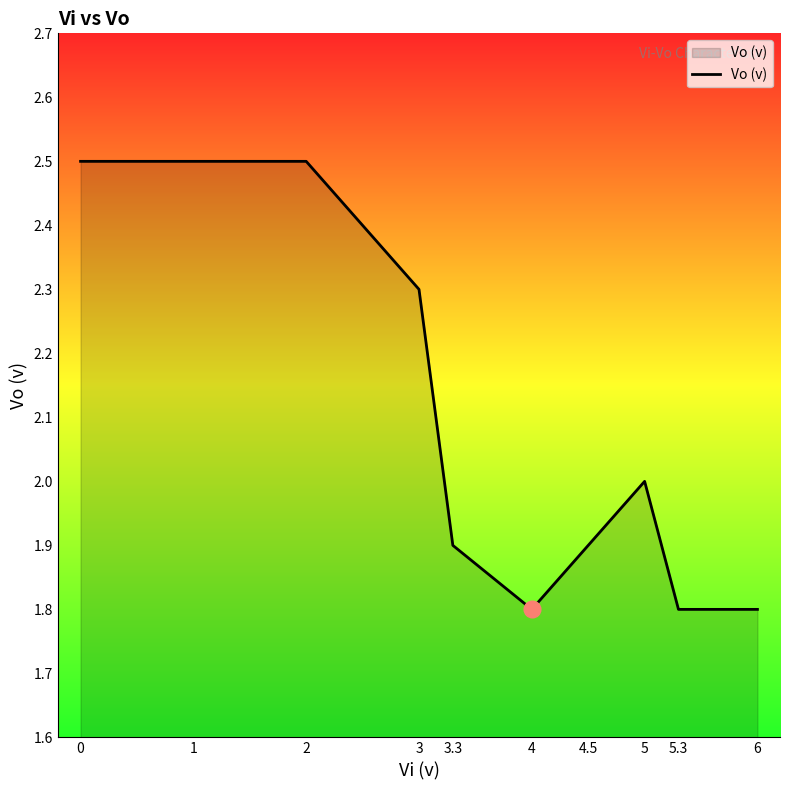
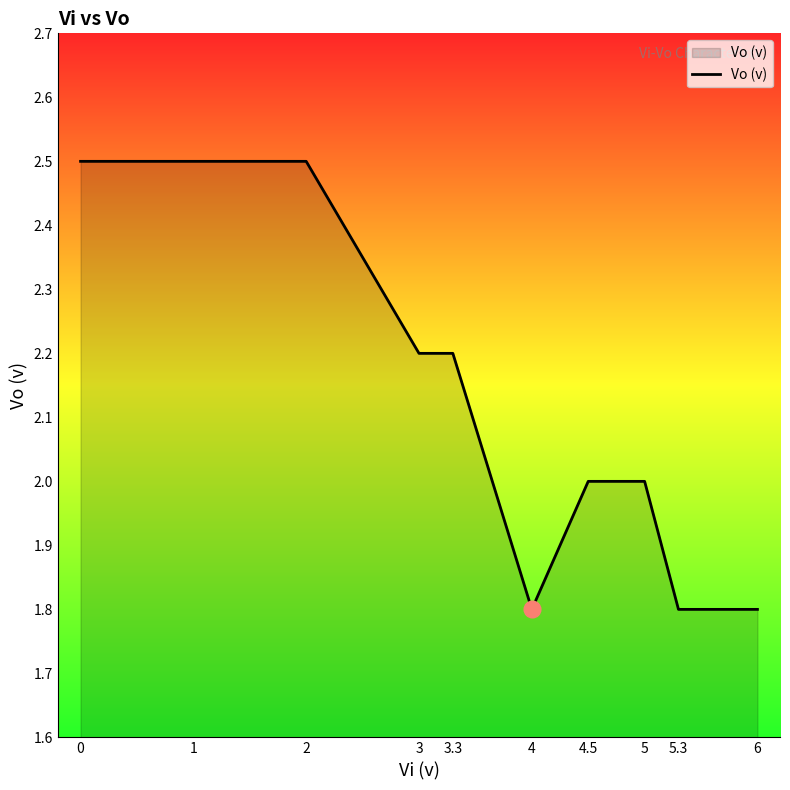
Vo (v), 3: 2.3 -> 2.2
Vo (v), 3.3: 1.9 -> 2.2
Vo (v), 4.5: 1.9 -> 2.0
